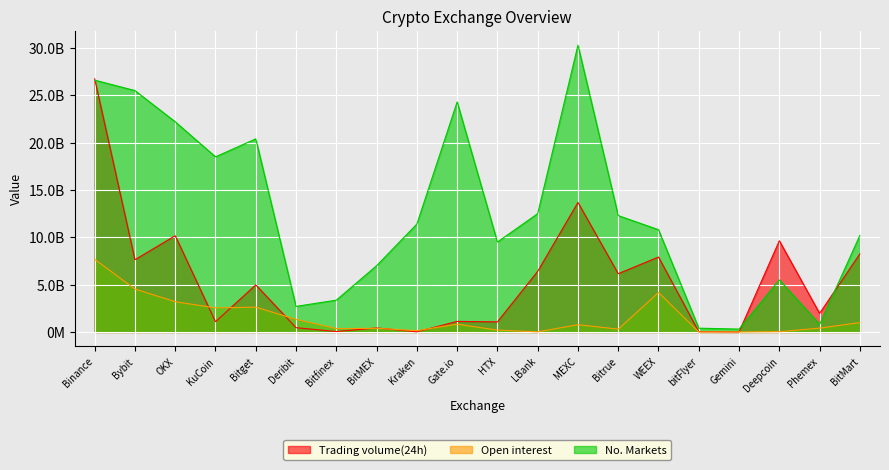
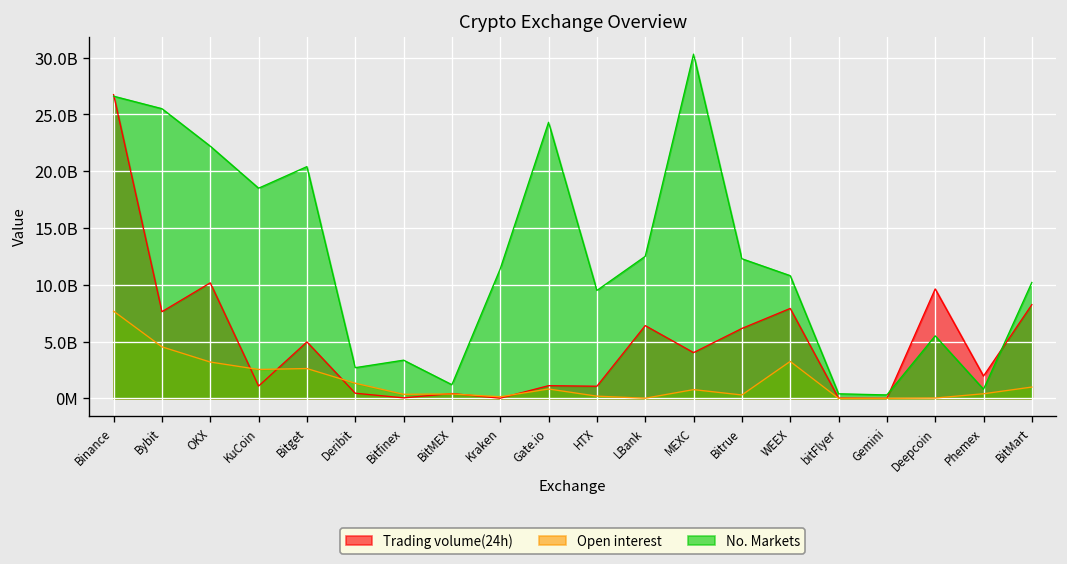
No. Markets, BitMEX: 7000000000 -> 1000000000
Trading volume(24h), MEXC: 14000000000 -> 4000000000
Open interest, WEEX: 4000000000 -> 3000000000
